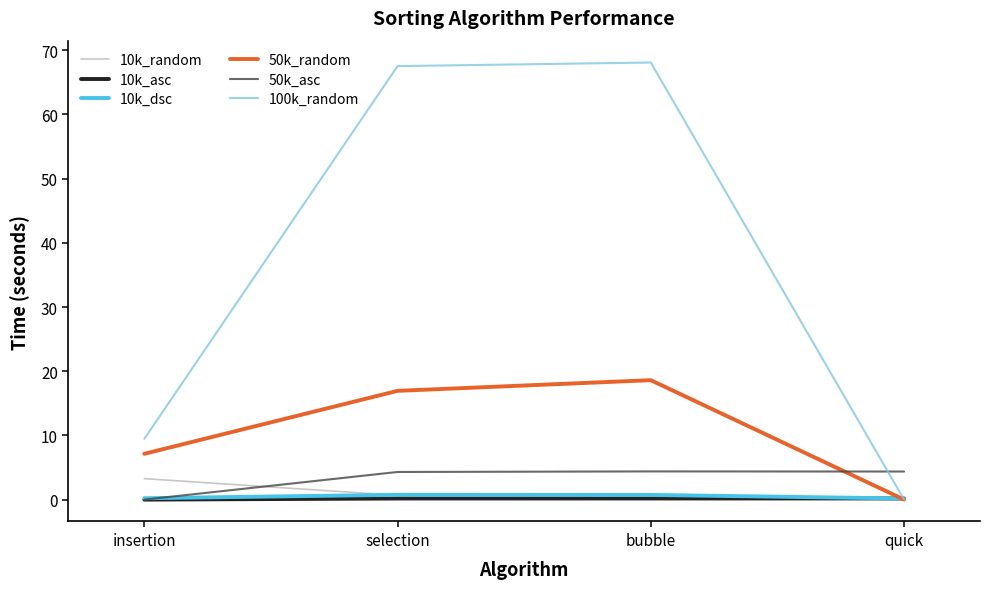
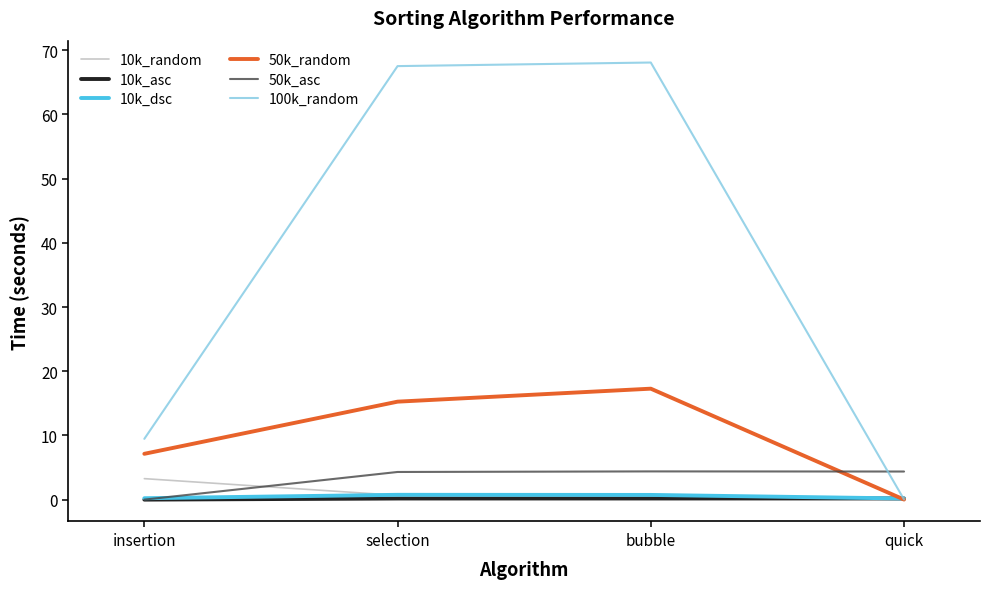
50k_random, selection: 17 -> 15
50k_random, bubble: 19 -> 17
